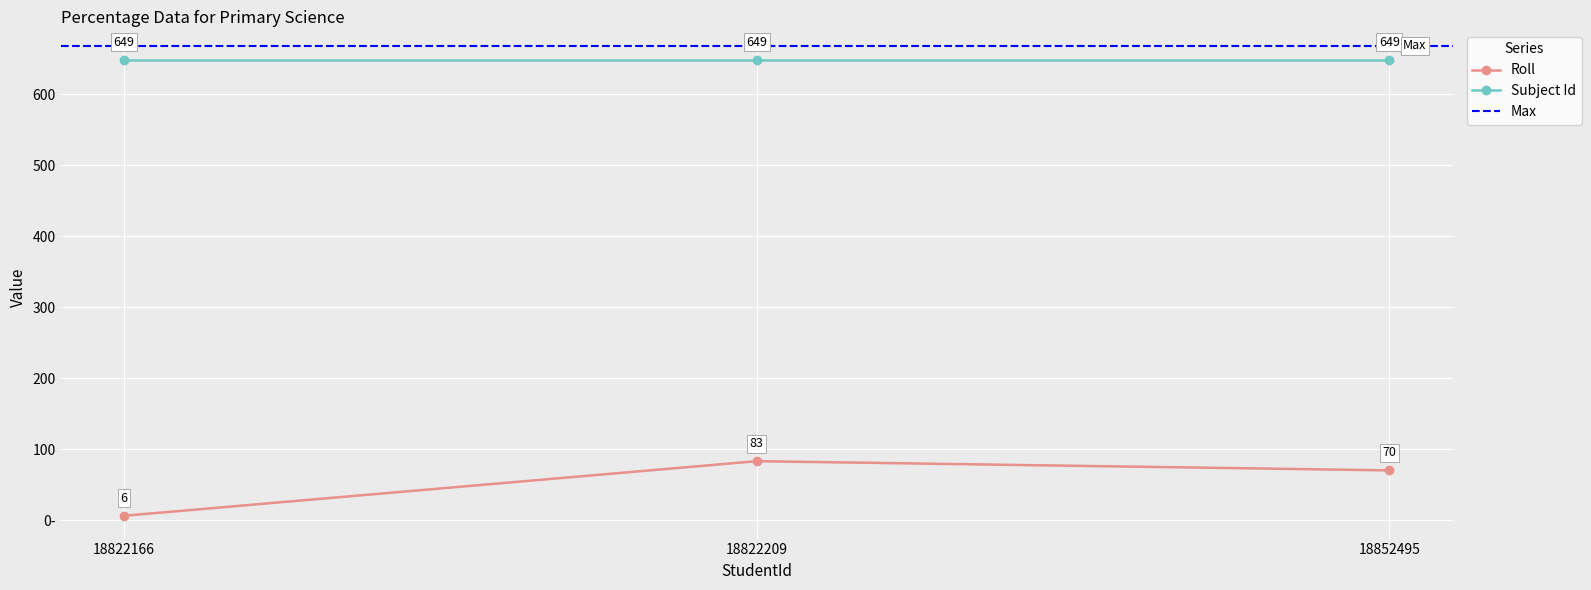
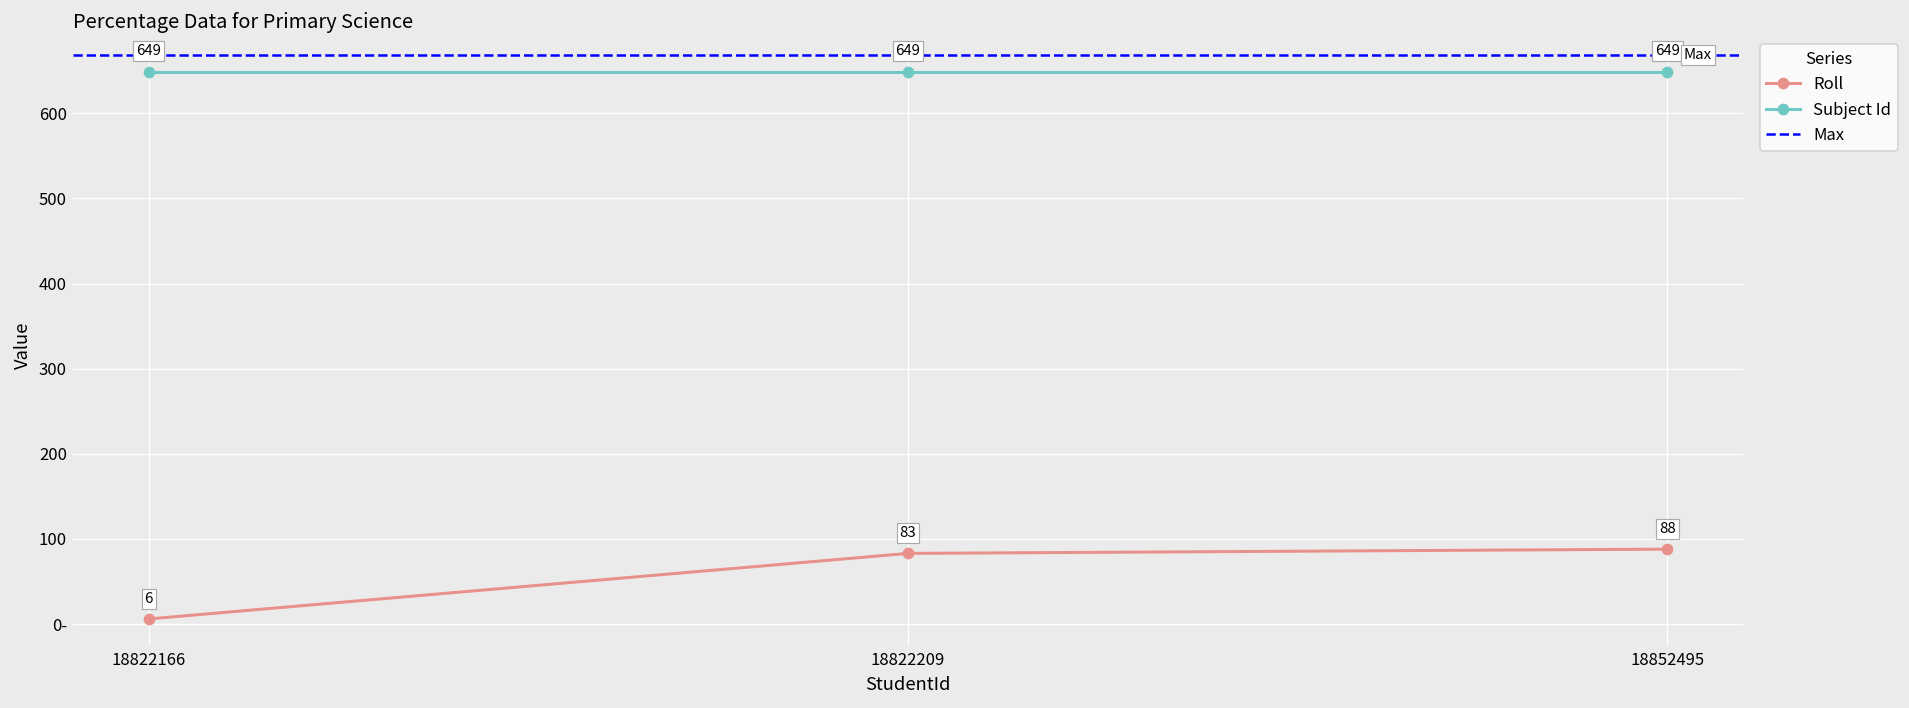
Roll, 18852495: 70 -> 88
